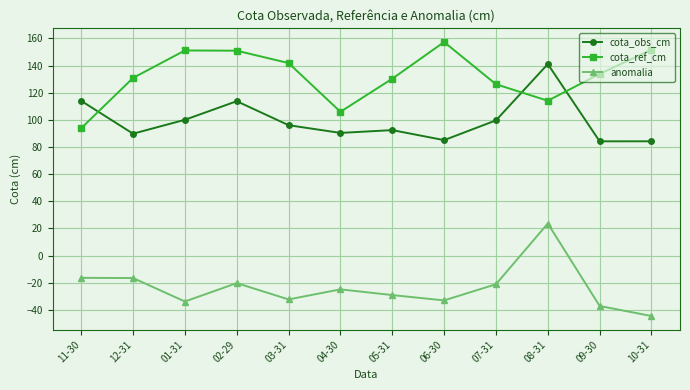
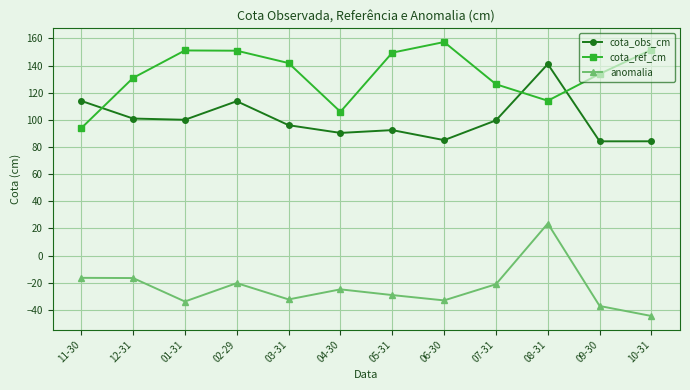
cota_obs_cm, 12-31: 90 -> 101
cota_ref_cm, 05-31: 130 -> 150
